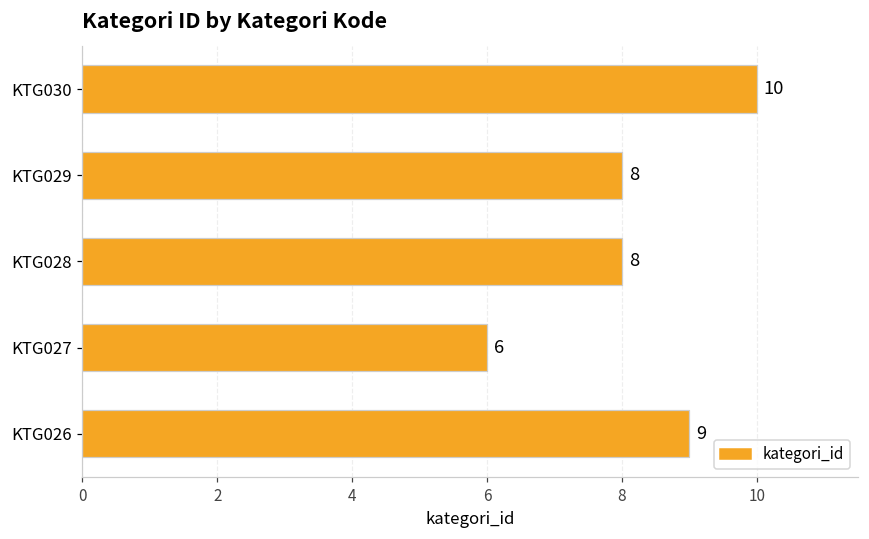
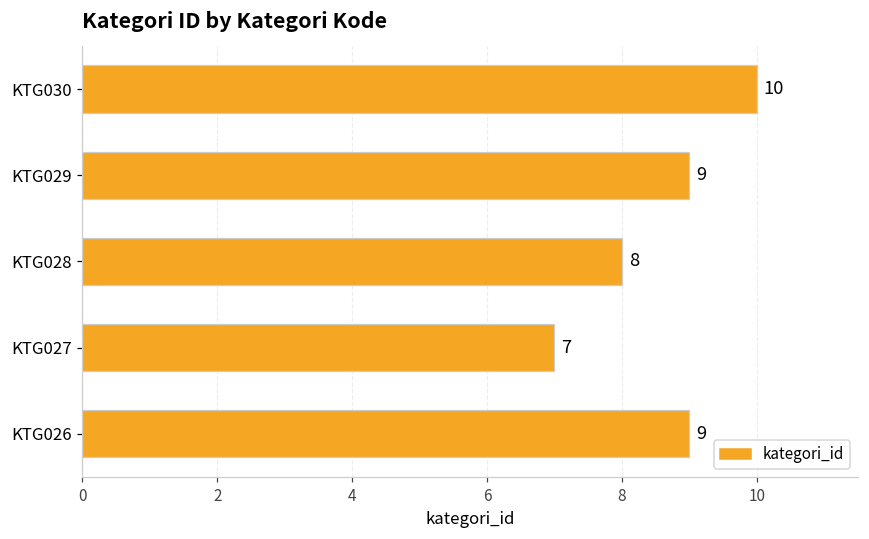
KTG029: 8 -> 9
KTG027: 6 -> 7
